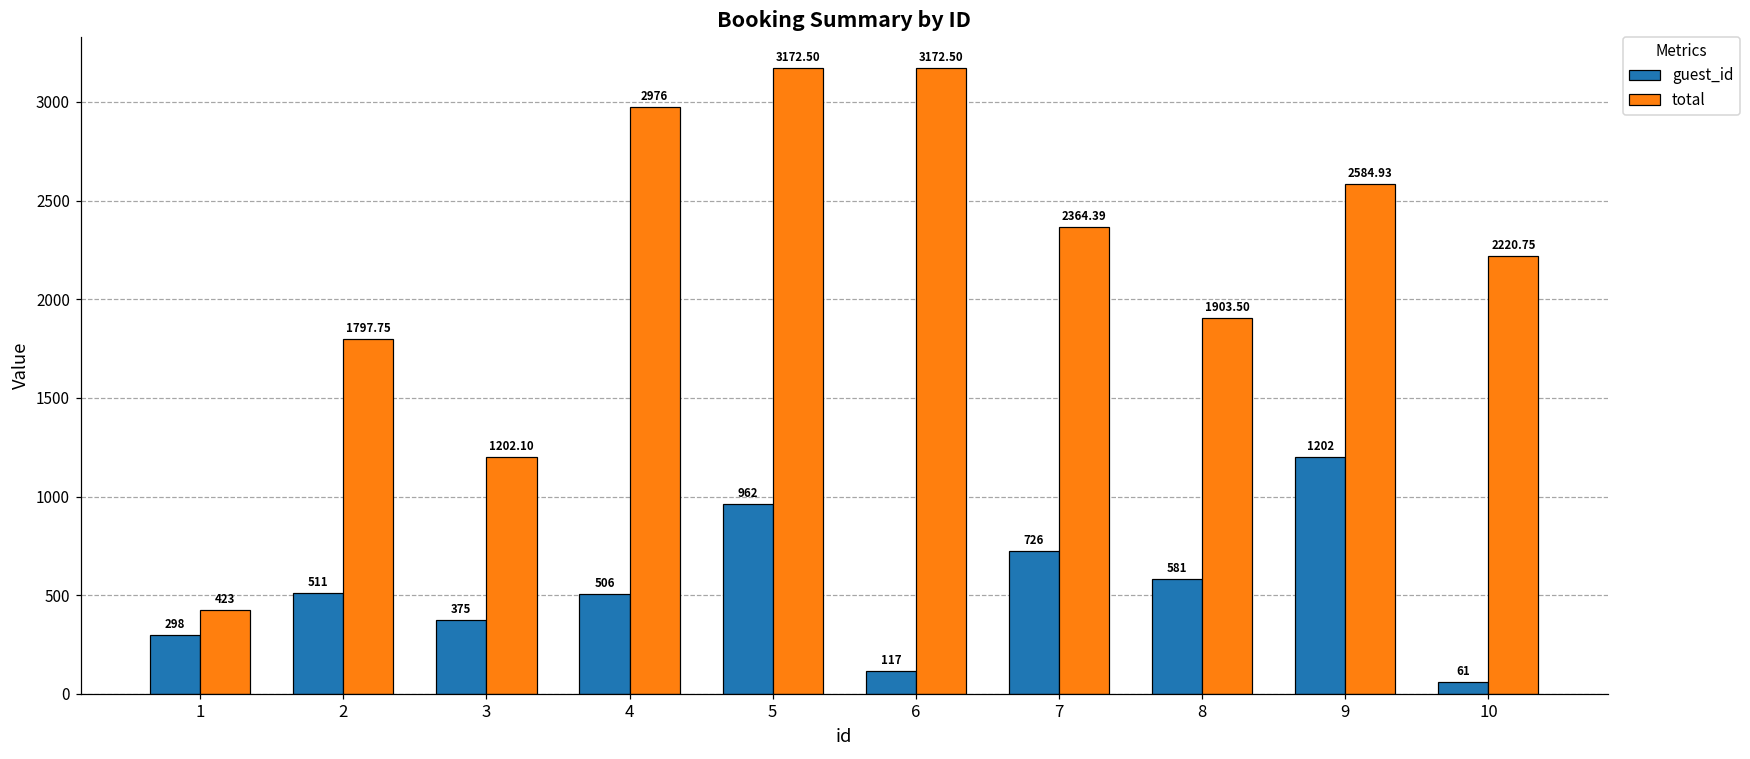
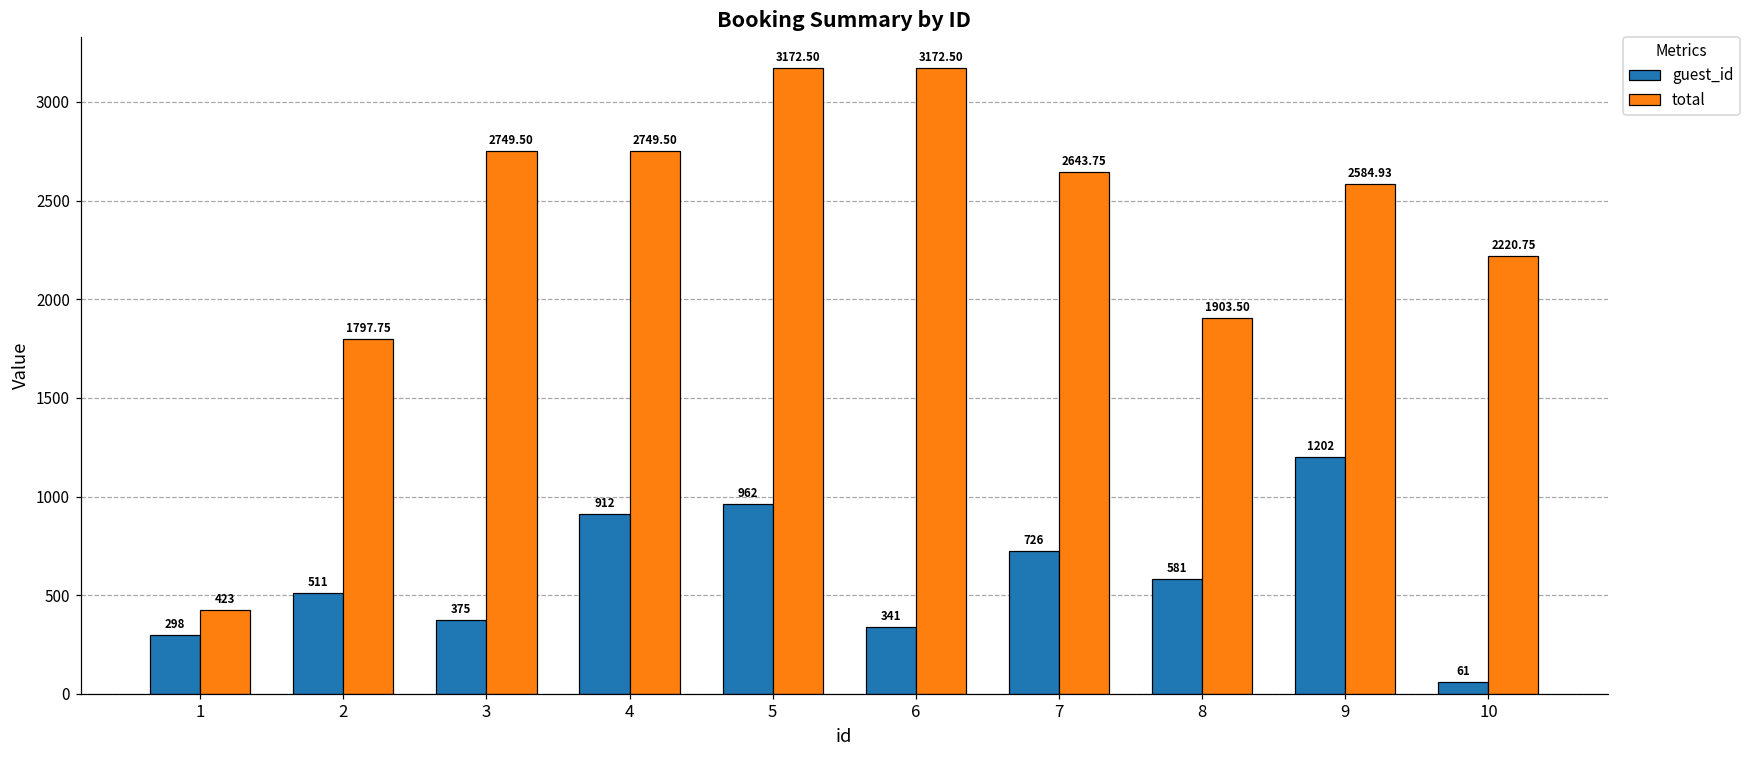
total, 3: 1202.10 -> 2749.50
guest_id, 4: 506 -> 912
total, 4: 2976 -> 2749.50
guest_id, 6: 117 -> 341
total, 7: 2364.39 -> 2643.75
